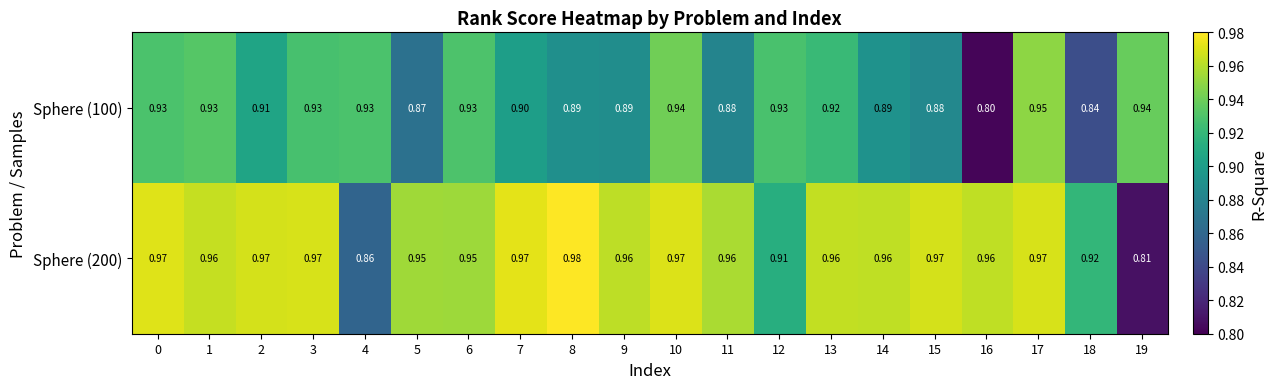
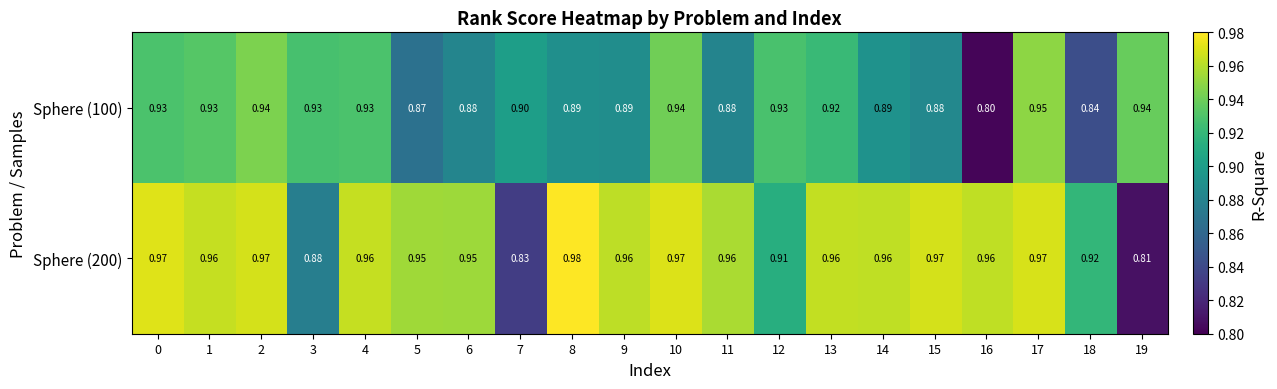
Sphere (100), 2: 0.91 -> 0.94
Sphere (100), 6: 0.93 -> 0.88
Sphere (200), 3: 0.97 -> 0.88
Sphere (200), 4: 0.86 -> 0.96
Sphere (200), 7: 0.97 -> 0.83
